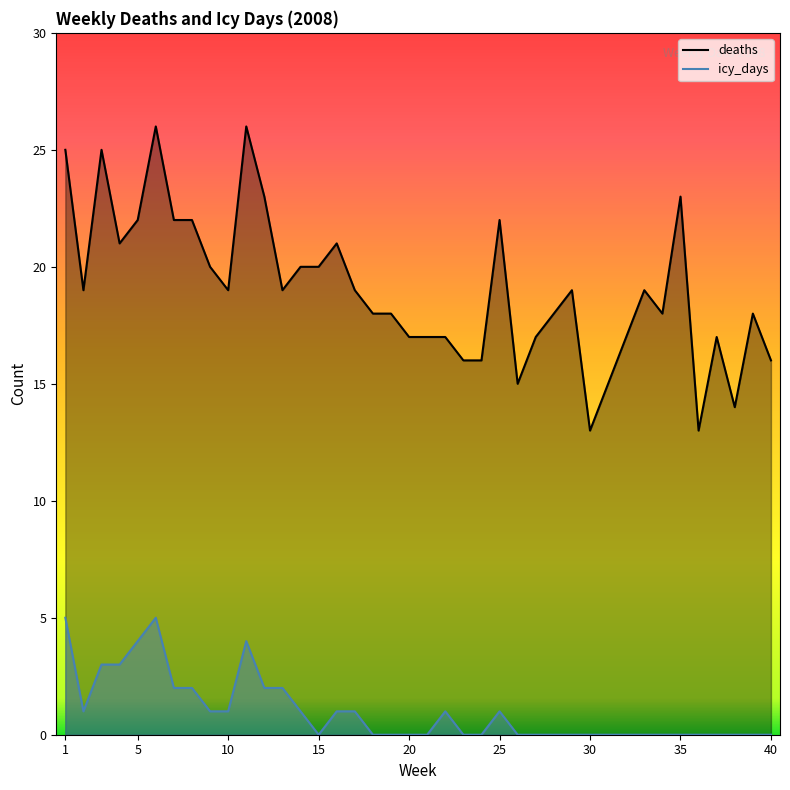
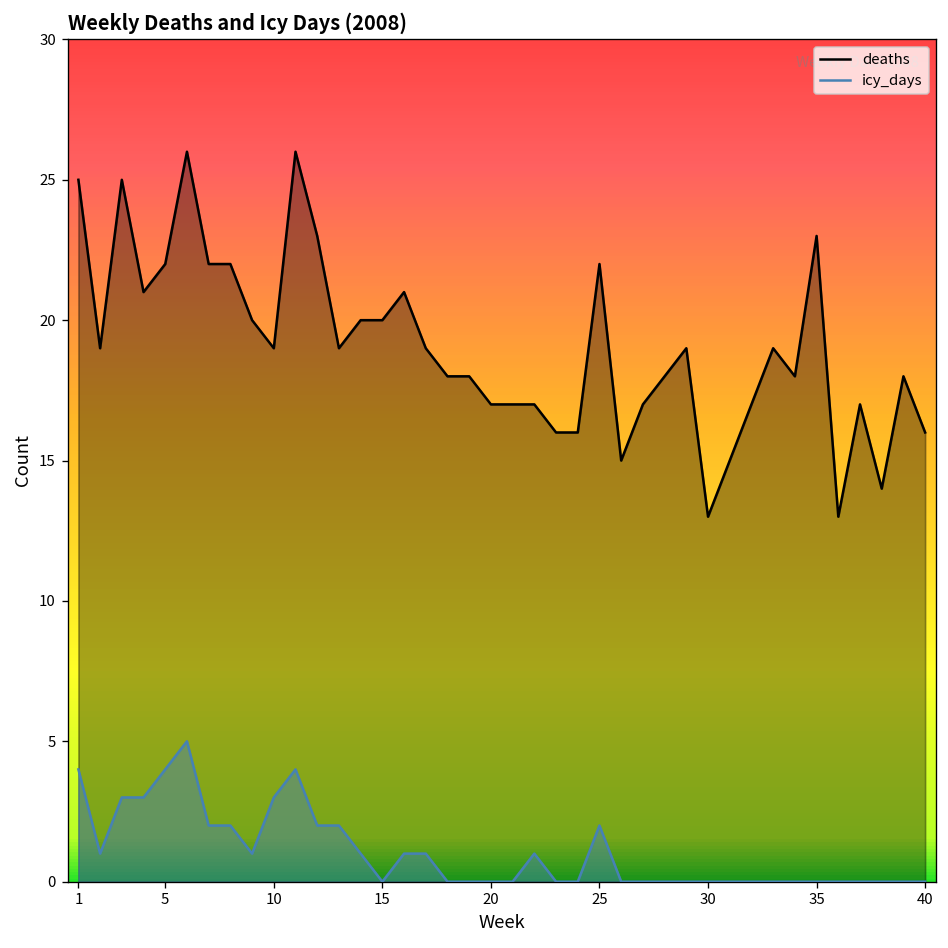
icy_days, 1: 5 -> 4
icy_days, 10: 1 -> 3
icy_days, 25: 1 -> 2
